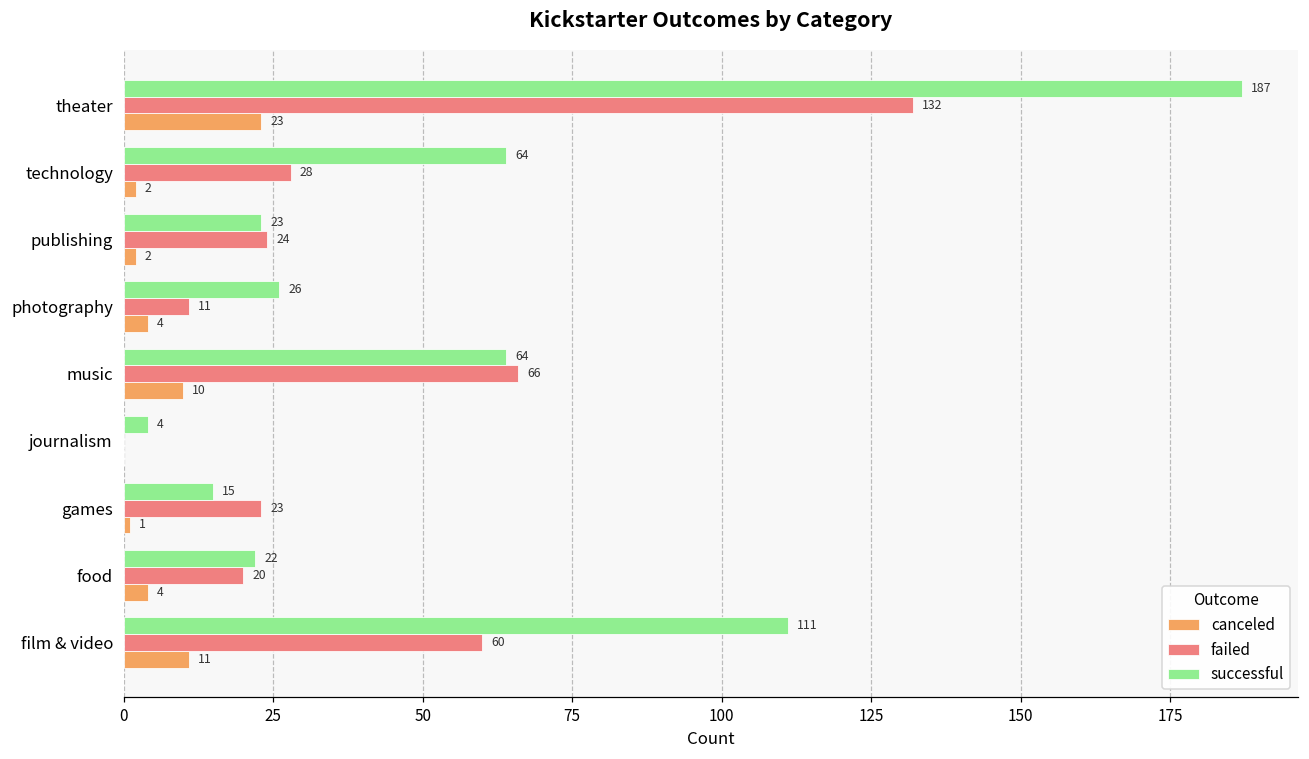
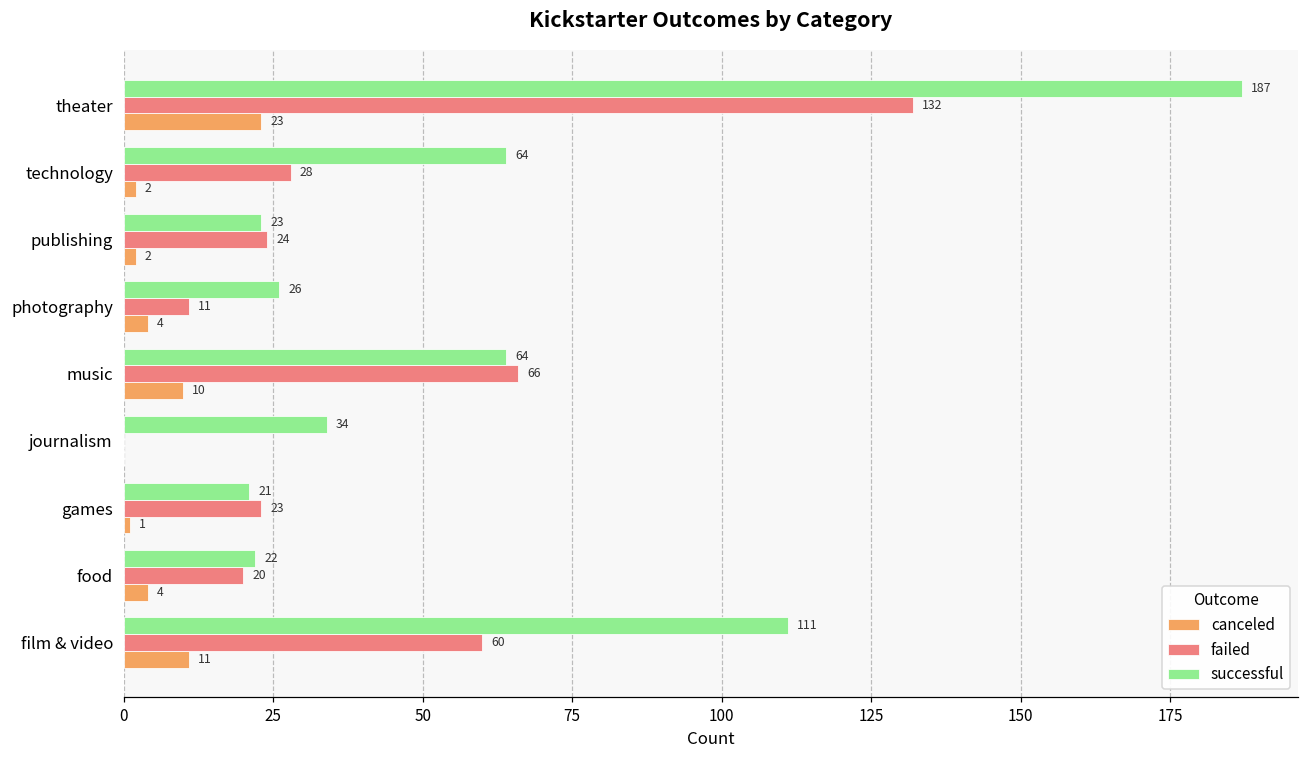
successful, journalism: 4 -> 34
successful, games: 15 -> 21
